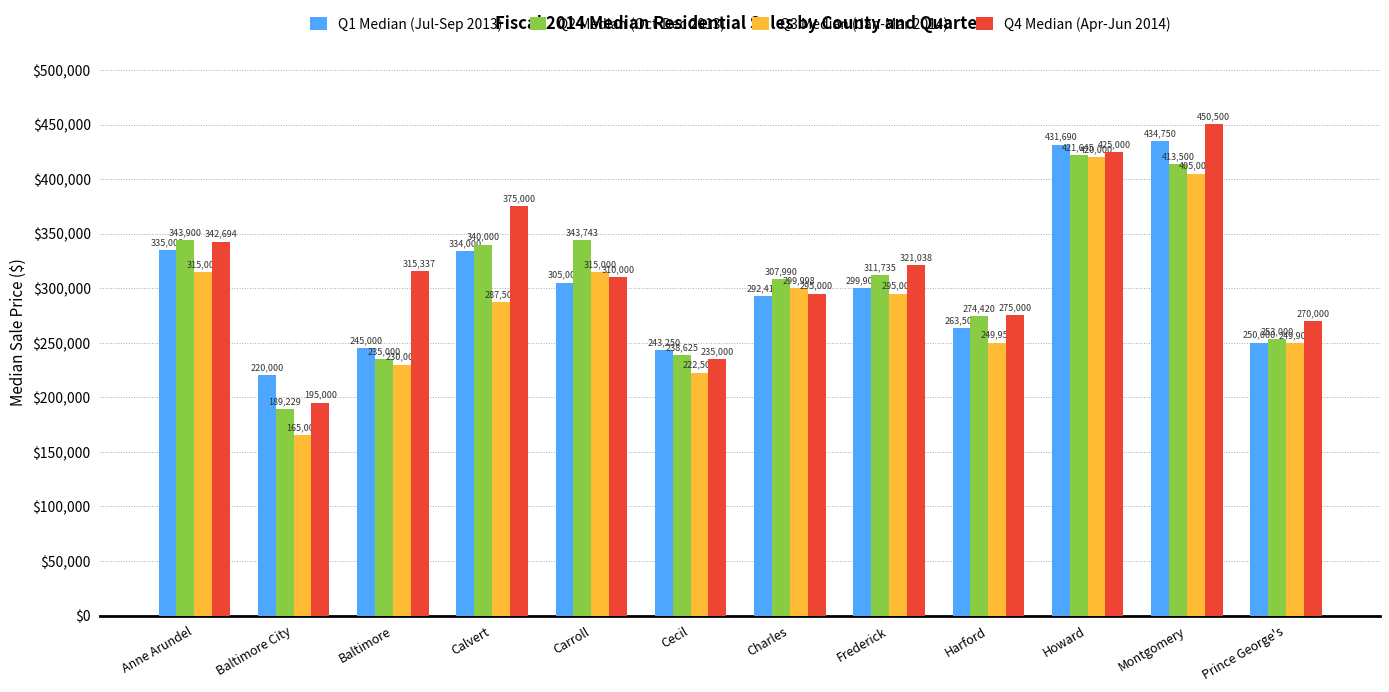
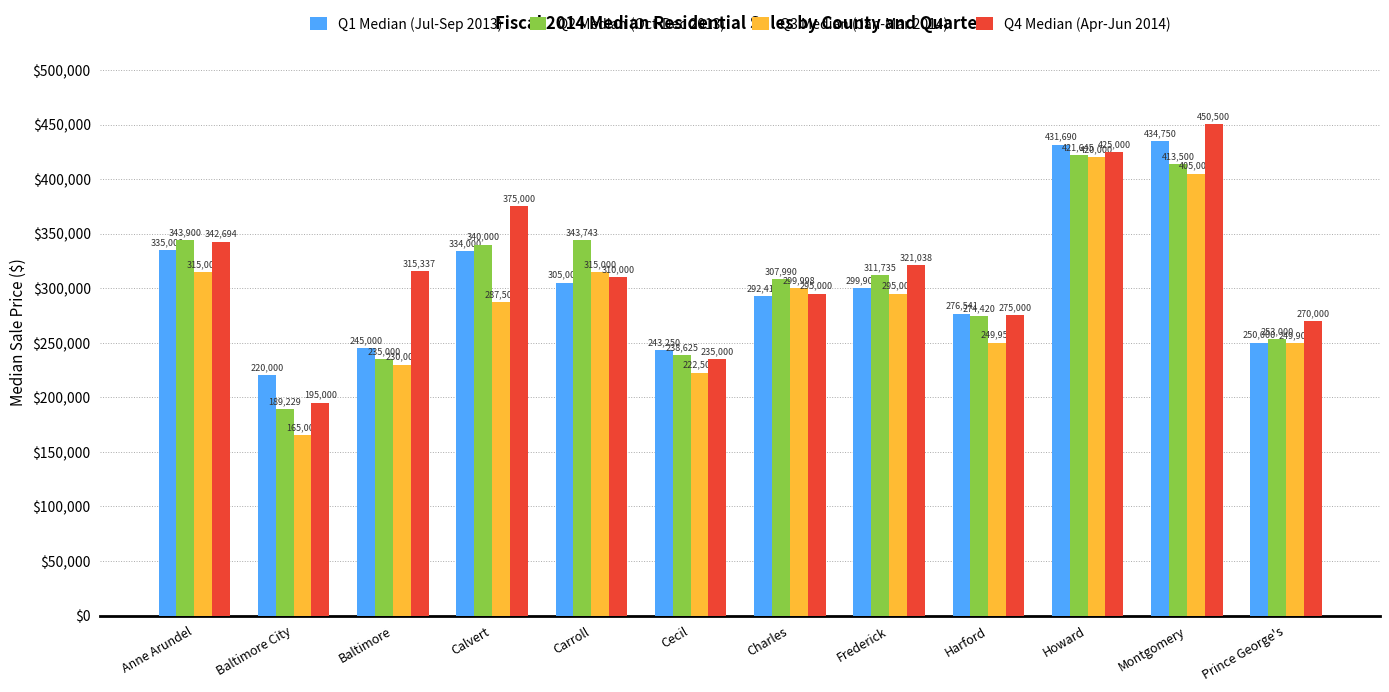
Q1 Median (Jul-Sep 2013), Harford: 263,500 -> 276,541
